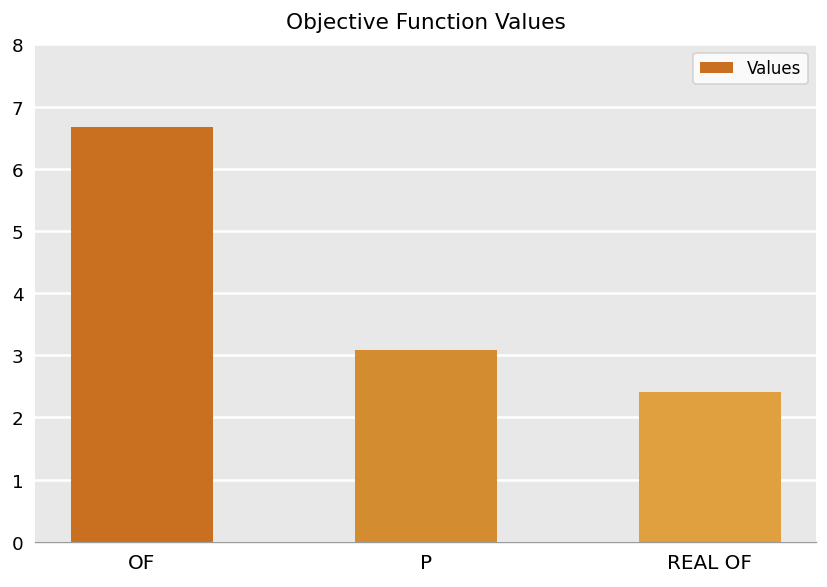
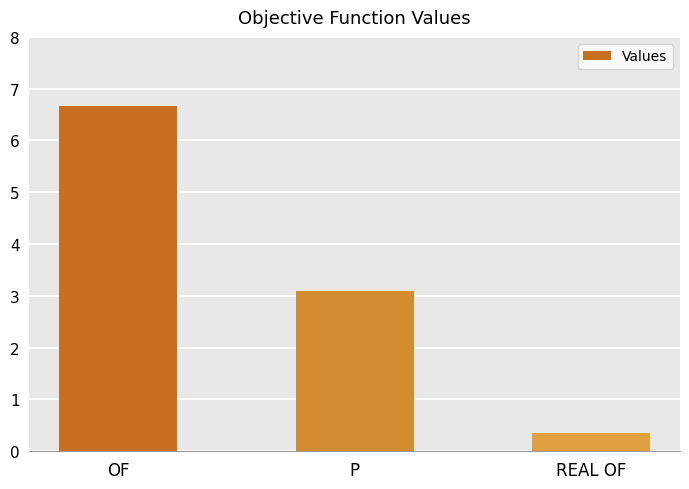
REAL OF: 2.4 -> 0.3
